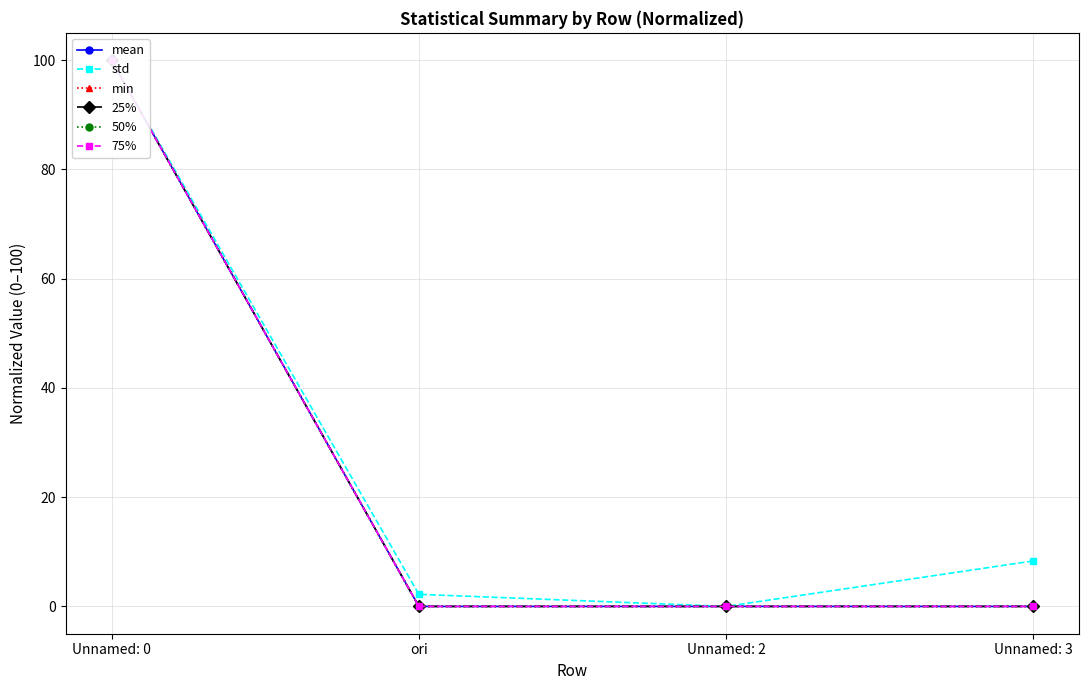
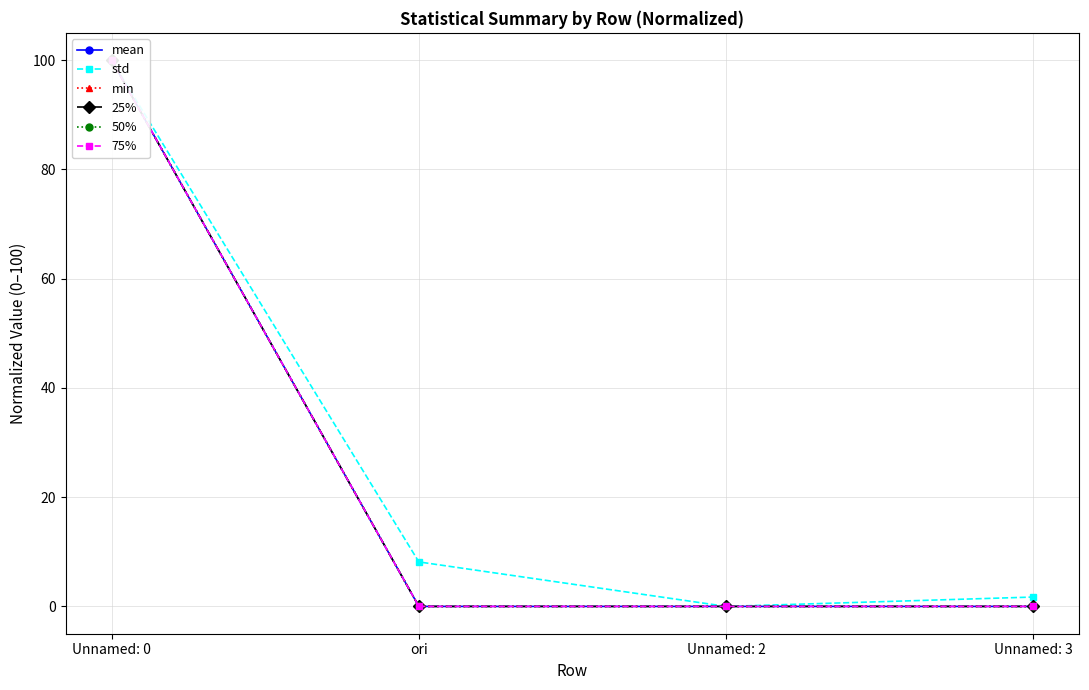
std, ori: 2 -> 8
std, Unnamed: 3: 8 -> 2
